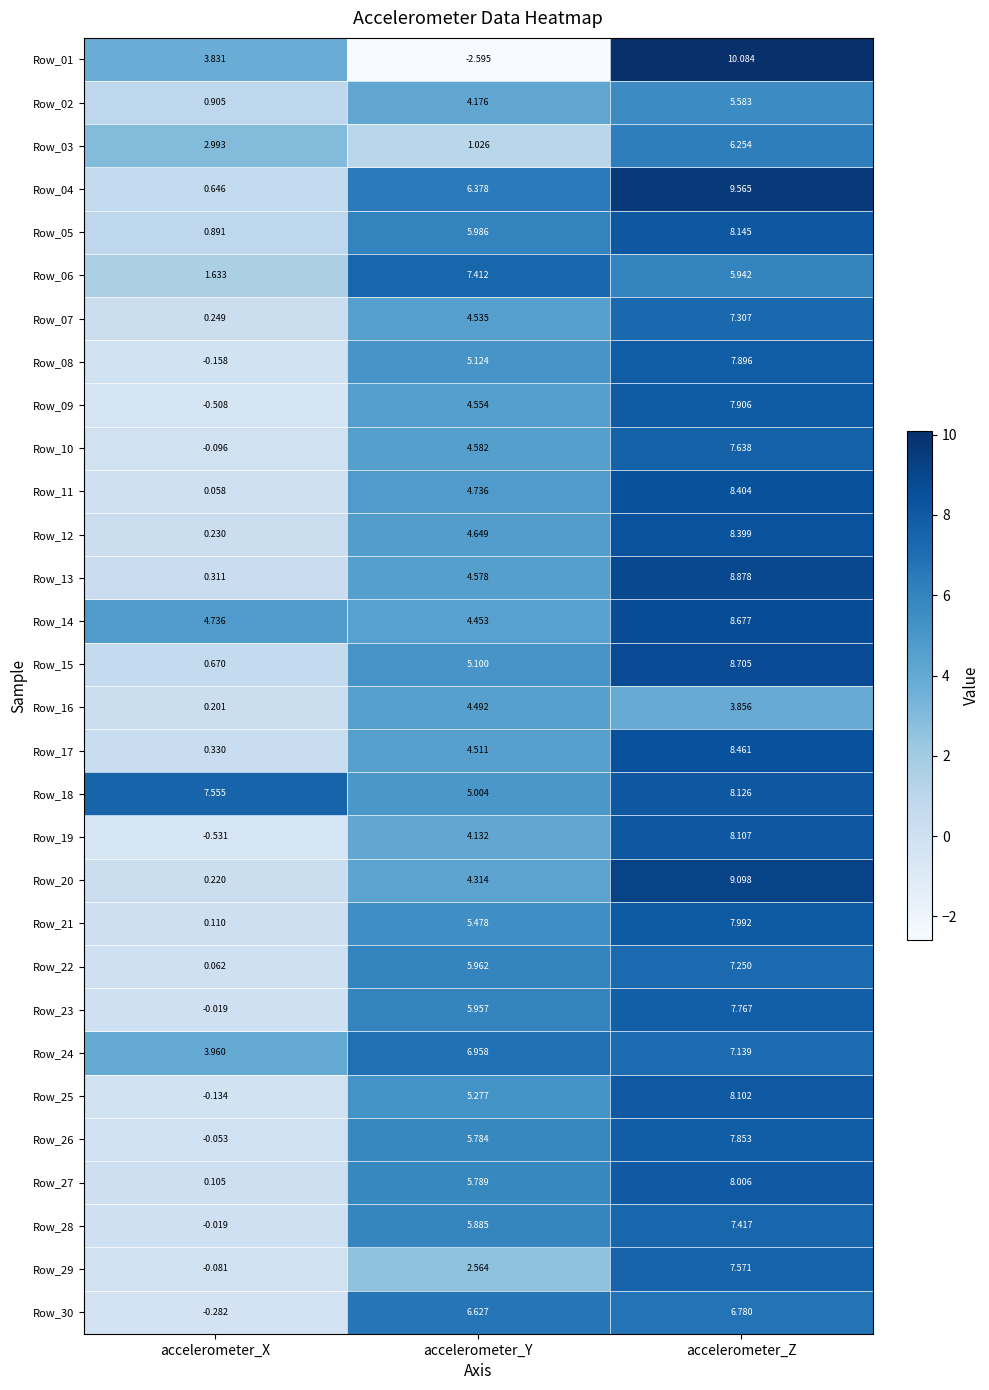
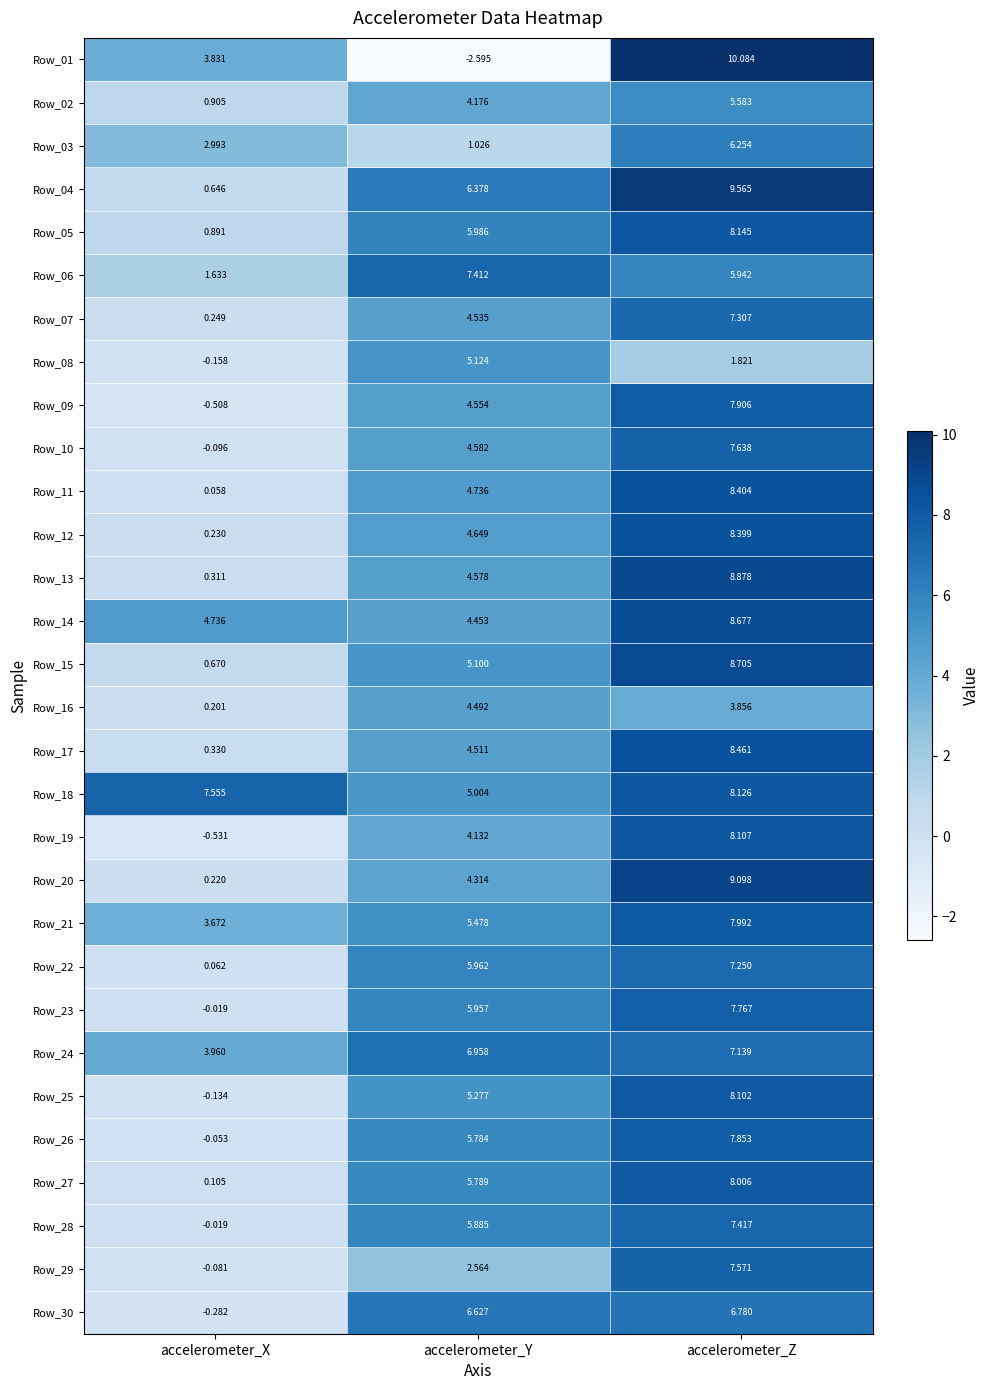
Row_08, accelerometer_Z: 7.896 -> 1.821
Row_21, accelerometer_X: 0.110 -> 3.672
